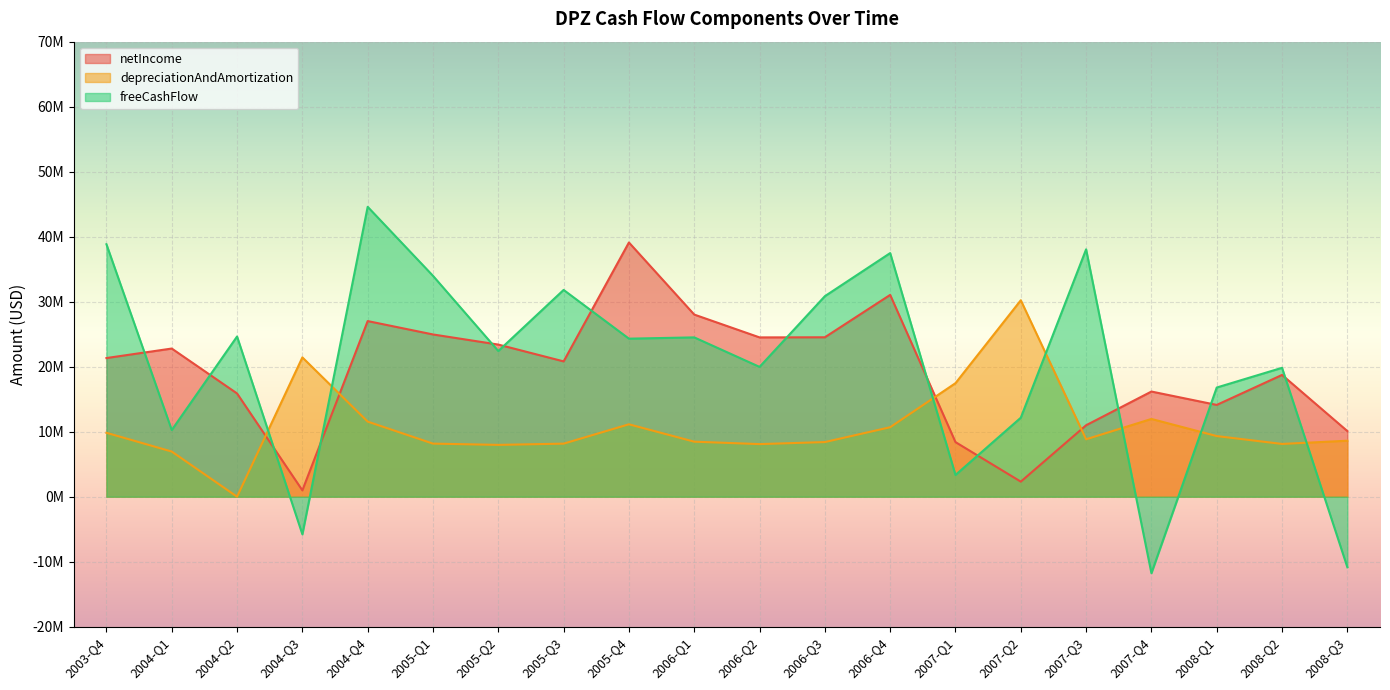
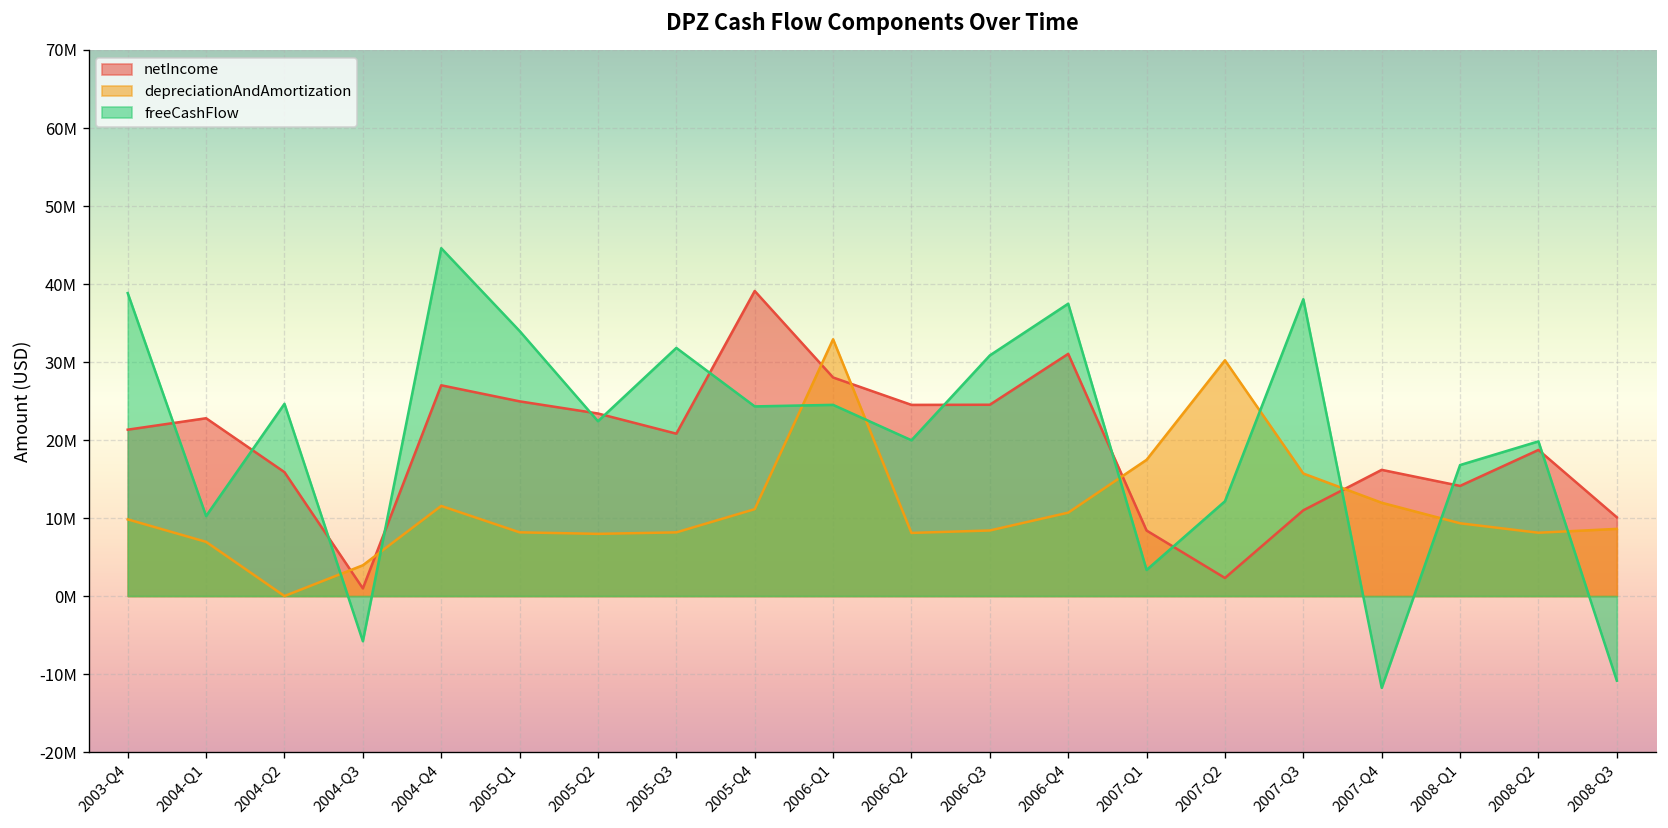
depreciationAndAmortization, 2004-Q3: 21000000 -> 4000000
depreciationAndAmortization, 2006-Q1: 8000000 -> 33000000
depreciationAndAmortization, 2007-Q3: 9000000 -> 16000000
